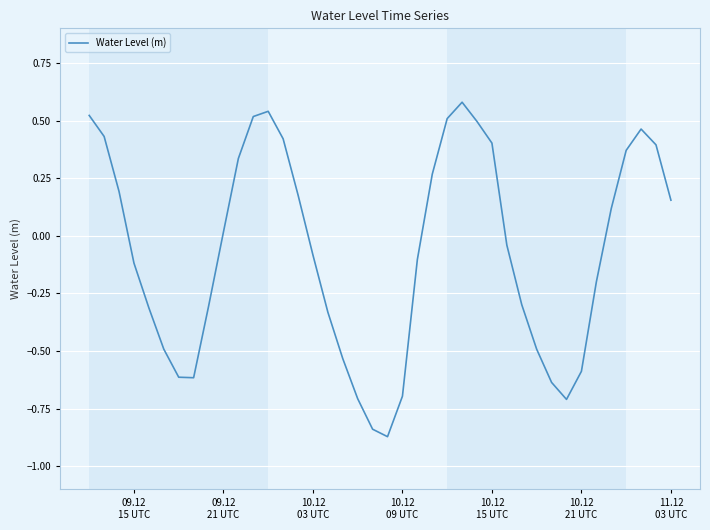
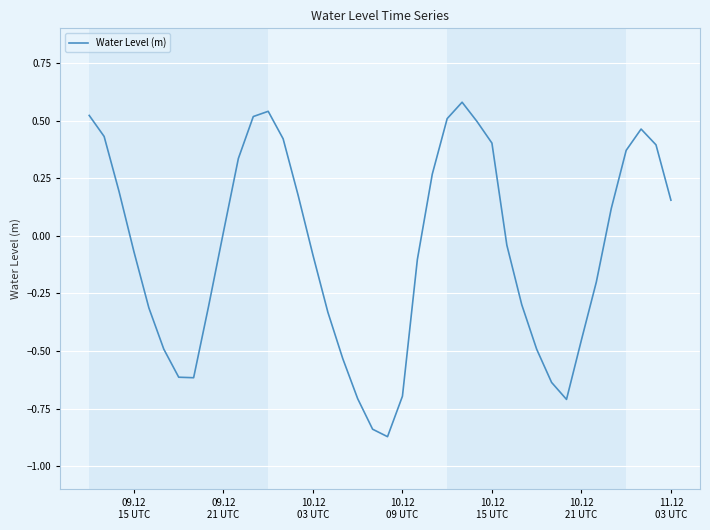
09.12 15 UTC: -0.12 -> -0.07
10.12 21 UTC: -0.59 -> -0.45
